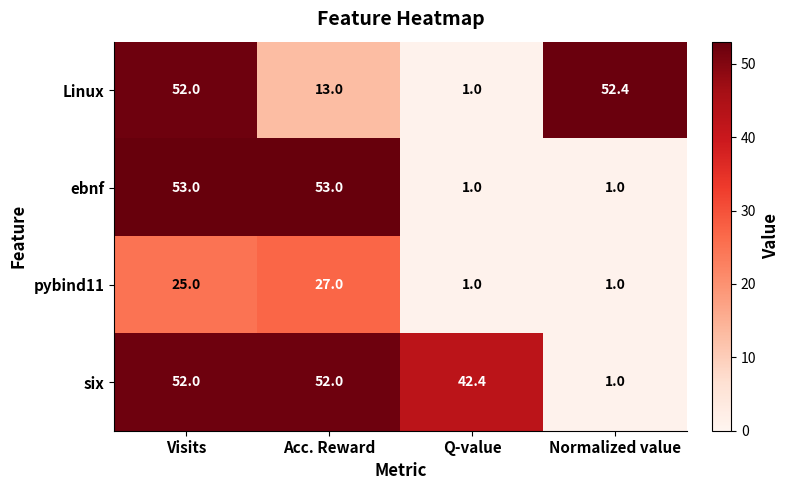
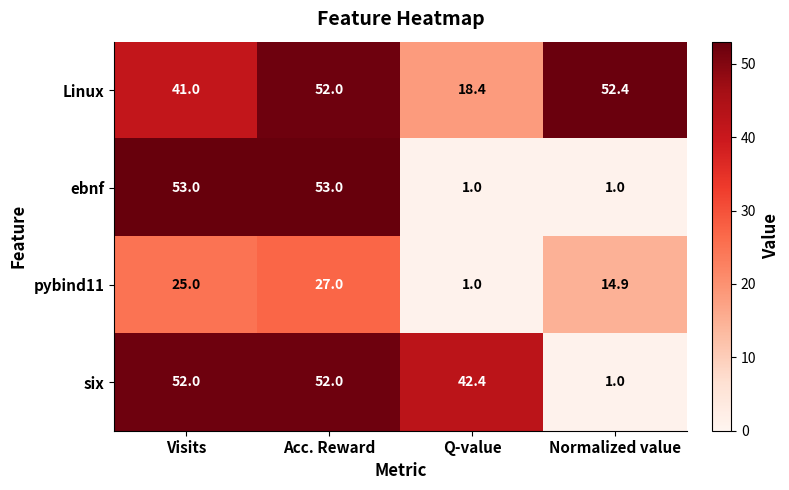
Linux, Visits: 52.0 -> 41.0
Linux, Acc. Reward: 13.0 -> 52.0
Linux, Q-value: 1.0 -> 18.4
pybind11, Normalized value: 1.0 -> 14.9
